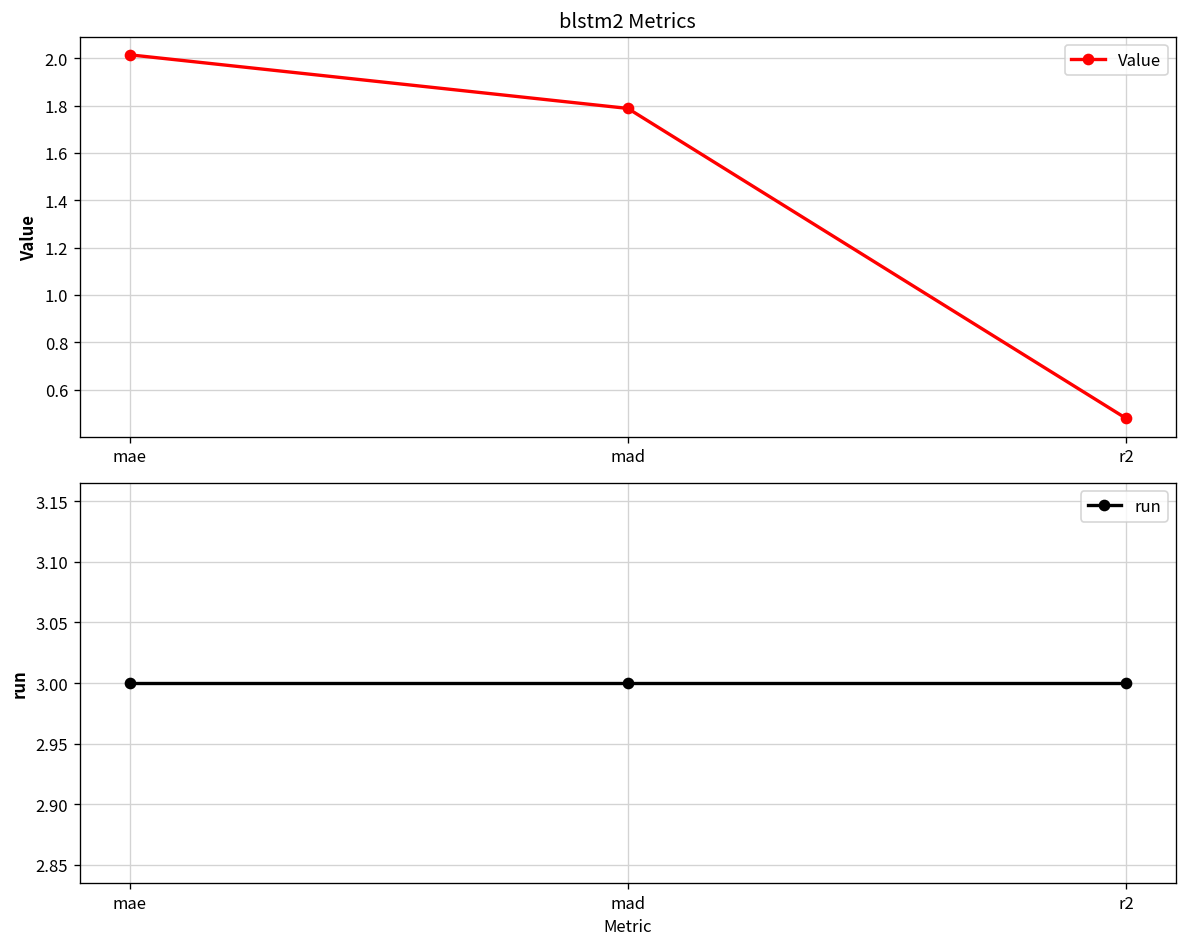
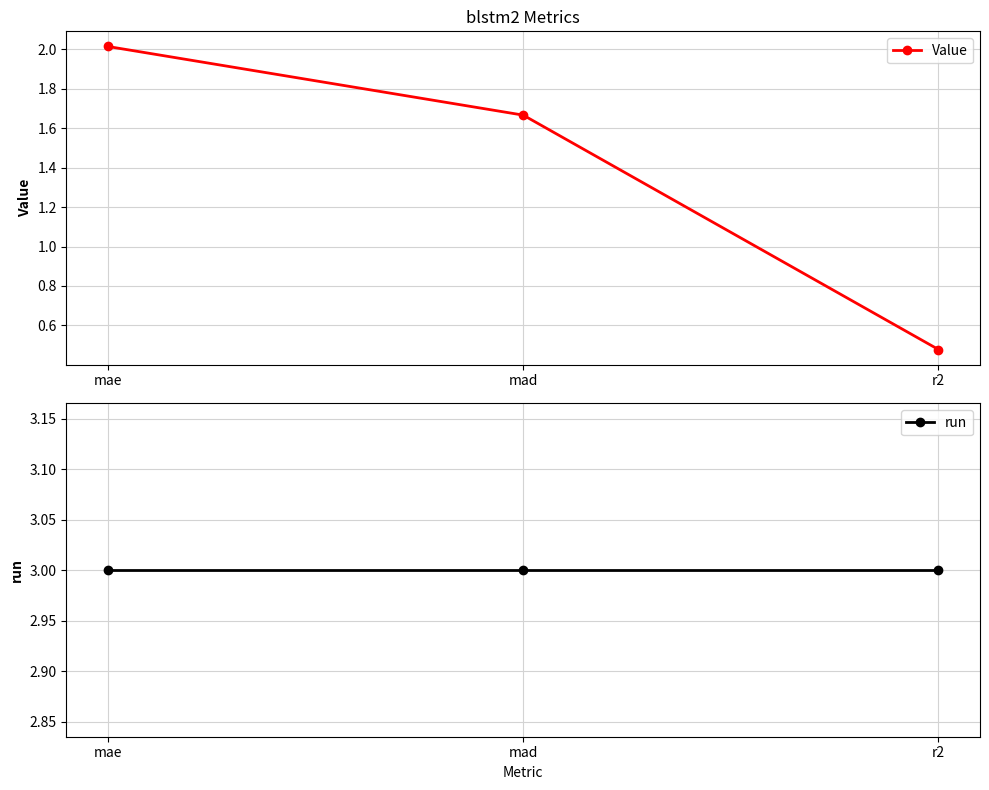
blstm2 Metrics, mad: 1.79 -> 1.67
